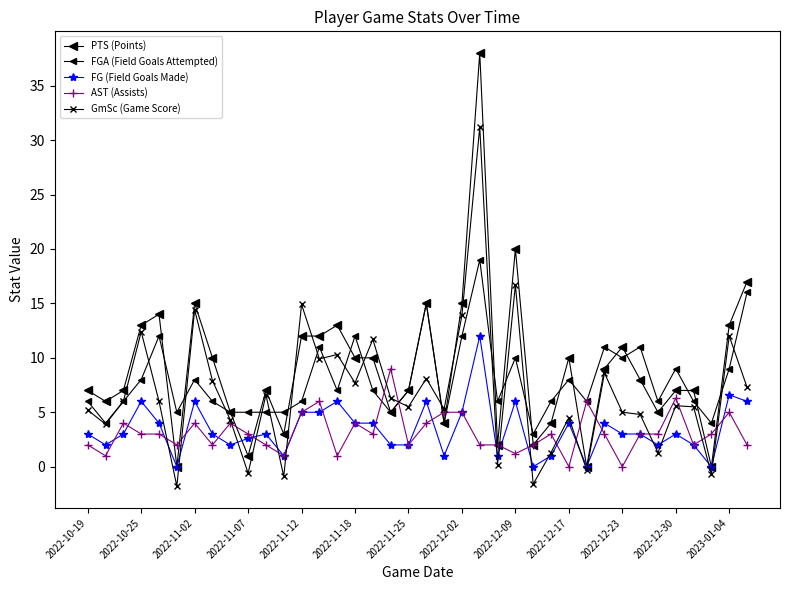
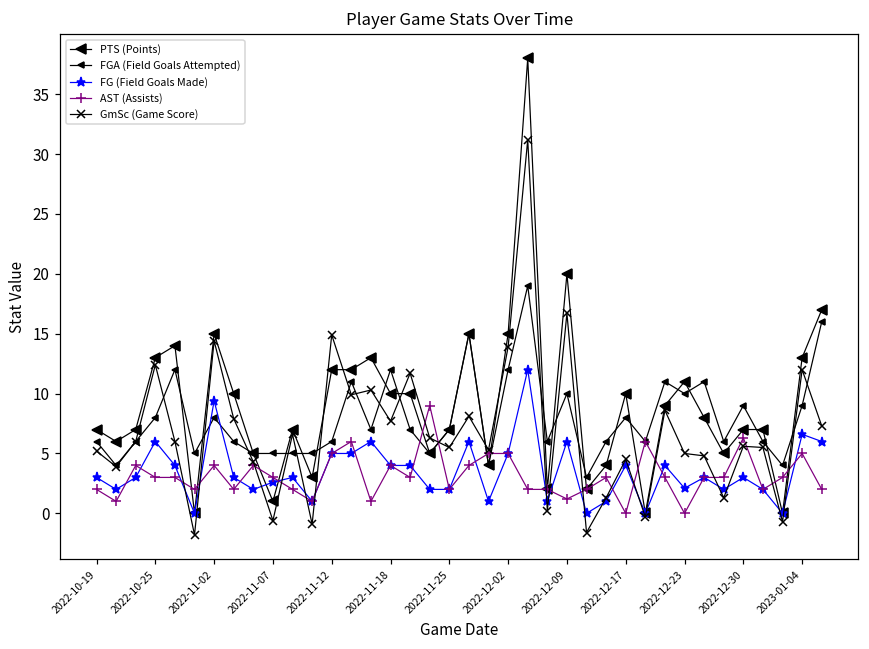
FG (Field Goals Made), 2022-11-02: 6.0 -> 9.4
FG (Field Goals Made), 2022-12-23: 3.0 -> 2.1
